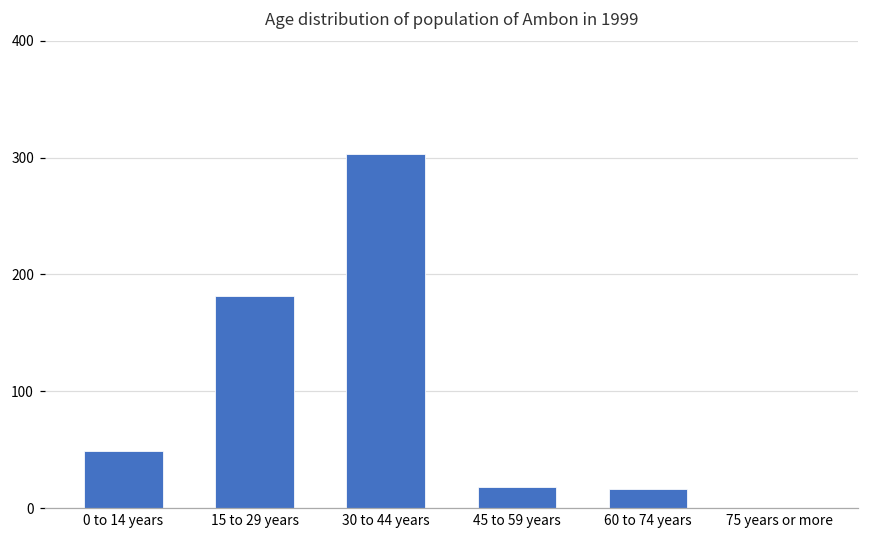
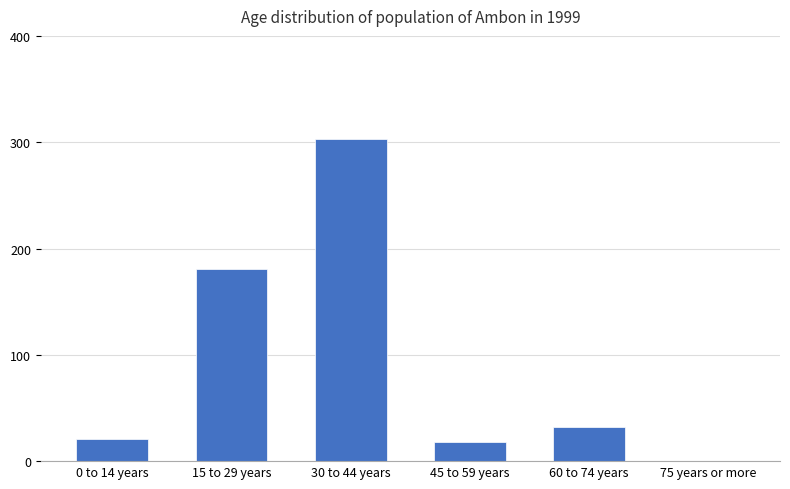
0 to 14 years: 49 -> 21
60 to 74 years: 17 -> 32
